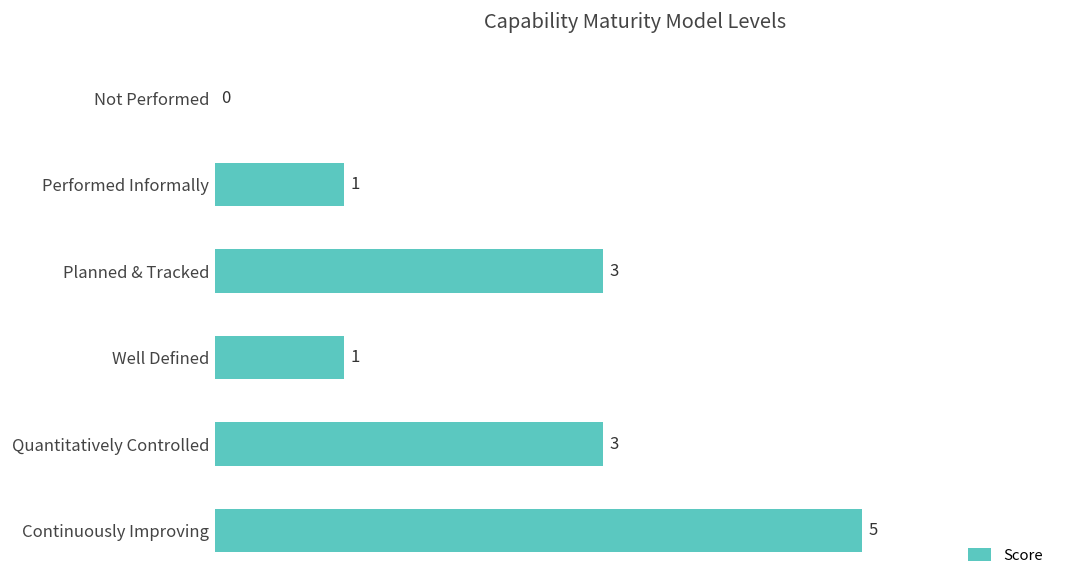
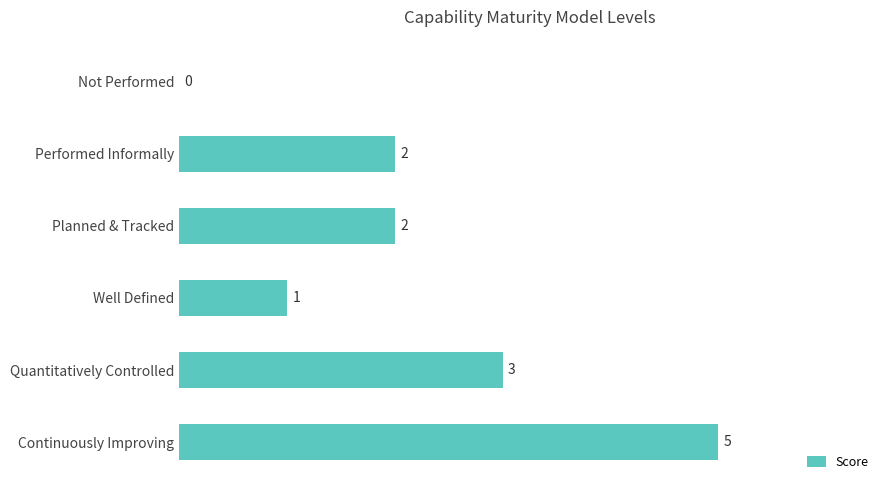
Performed Informally: 1 -> 2
Planned & Tracked: 3 -> 2
